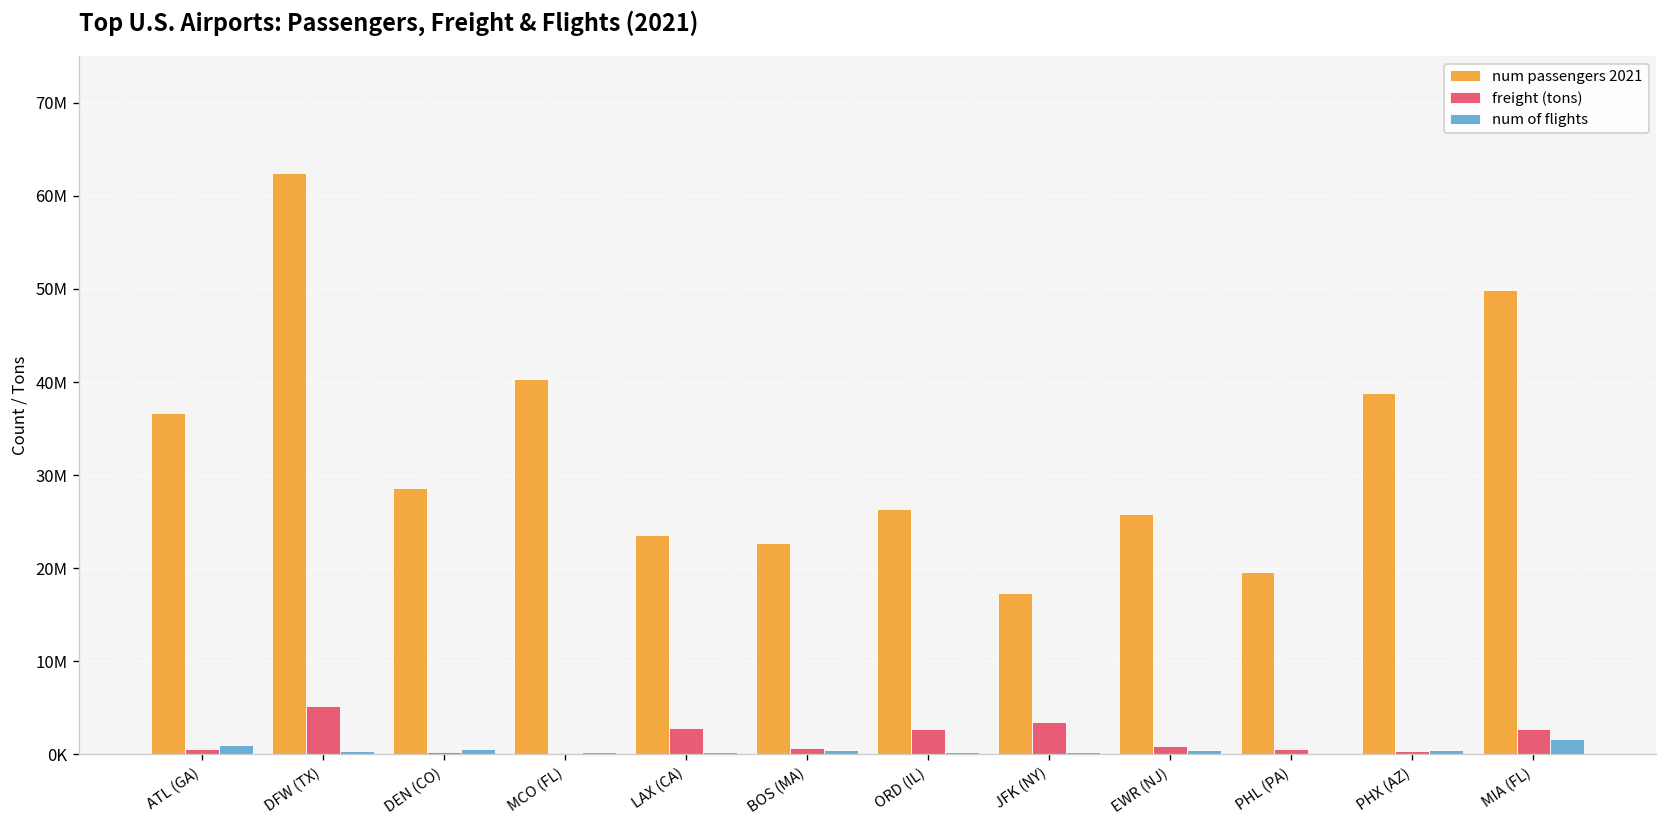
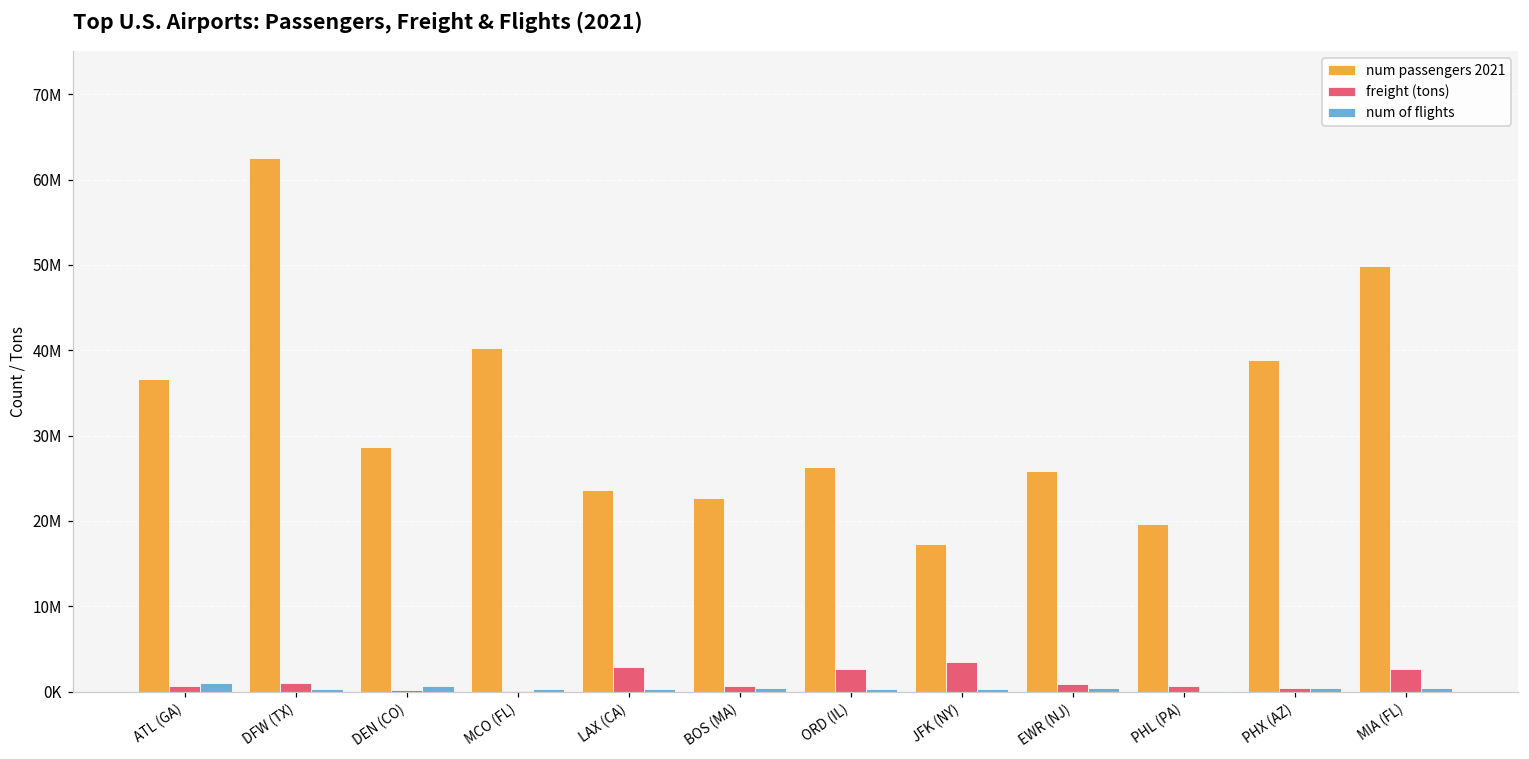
freight (tons), DFW (TX): 5000000 -> 1000000
num of flights, MIA (FL): 2000000 -> 0
